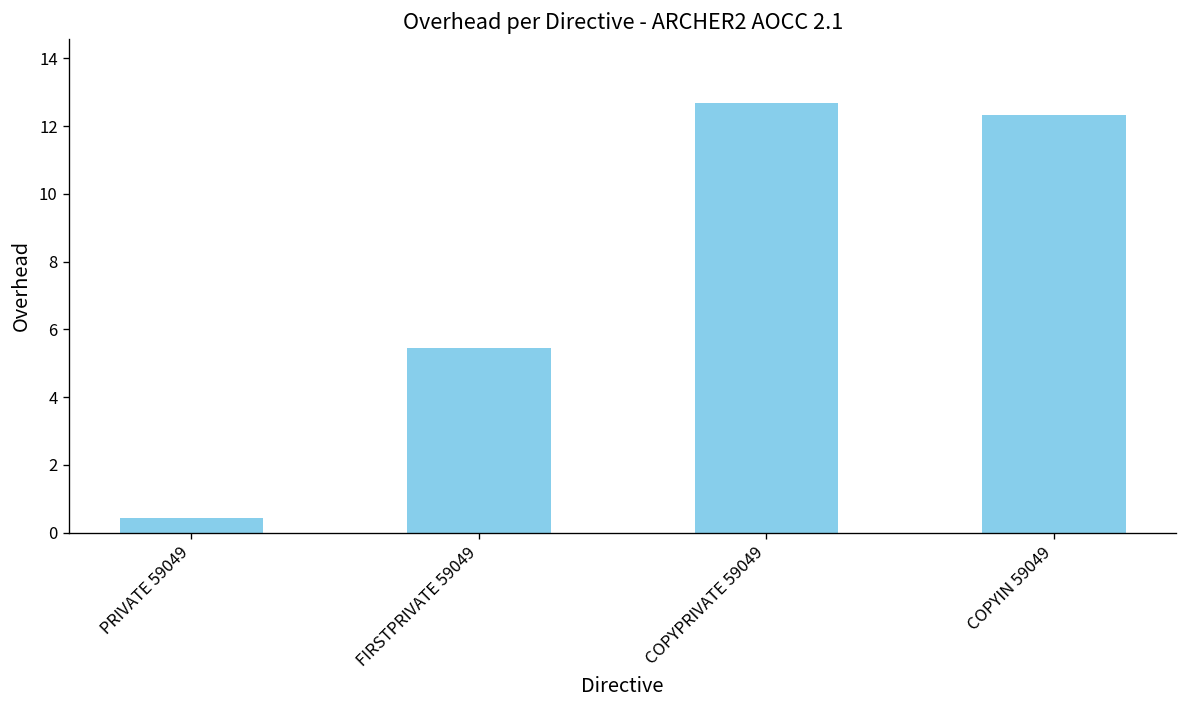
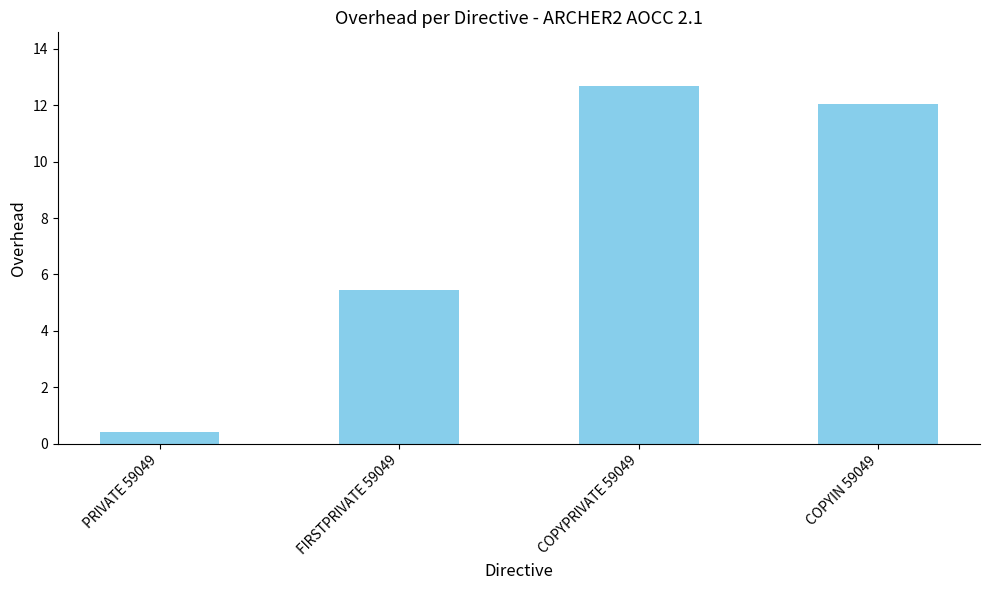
COPYIN 59049: 12.3 -> 12.0
